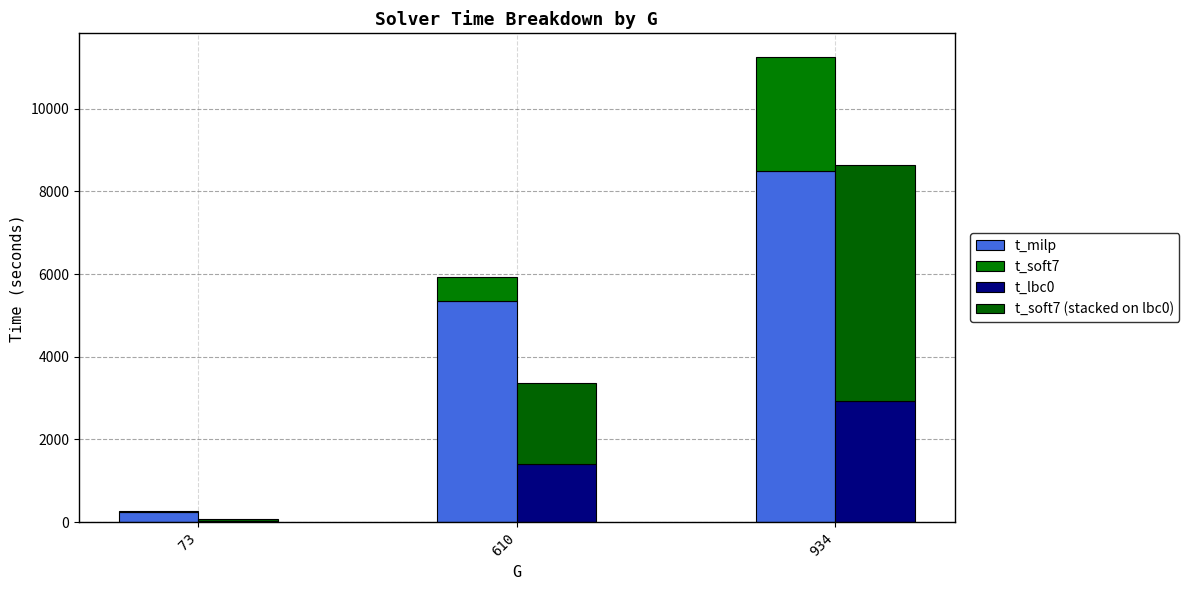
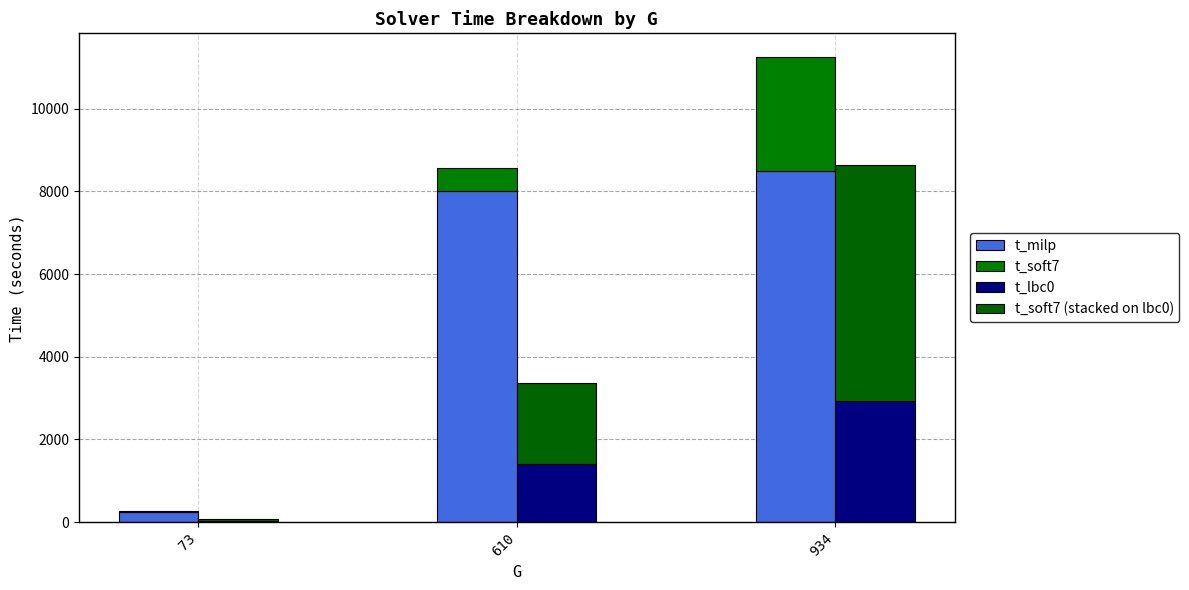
t_milp, 610: 5400 -> 8000
